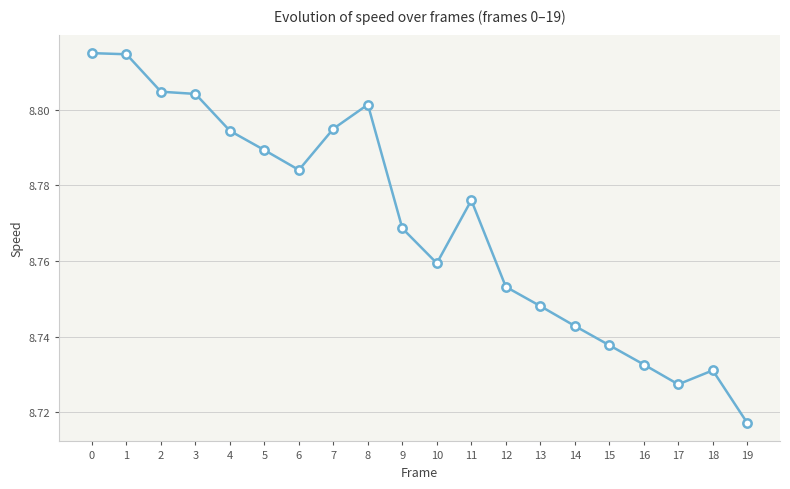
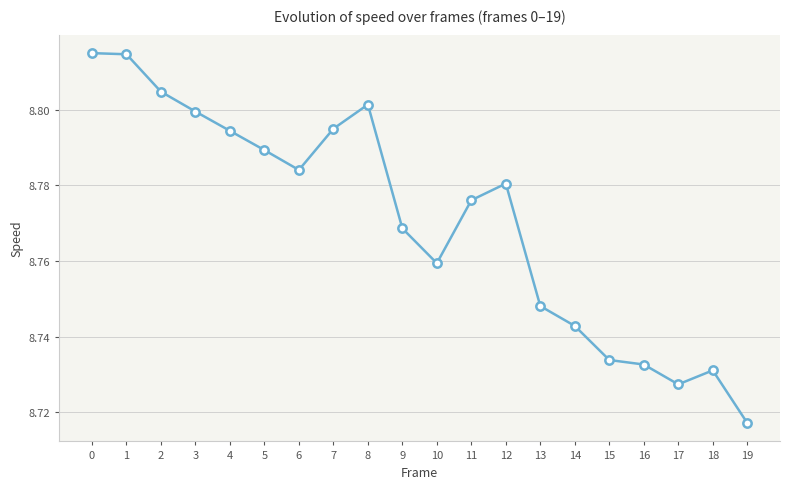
3: 8.804 -> 8.800
12: 8.753 -> 8.781
15: 8.738 -> 8.734
